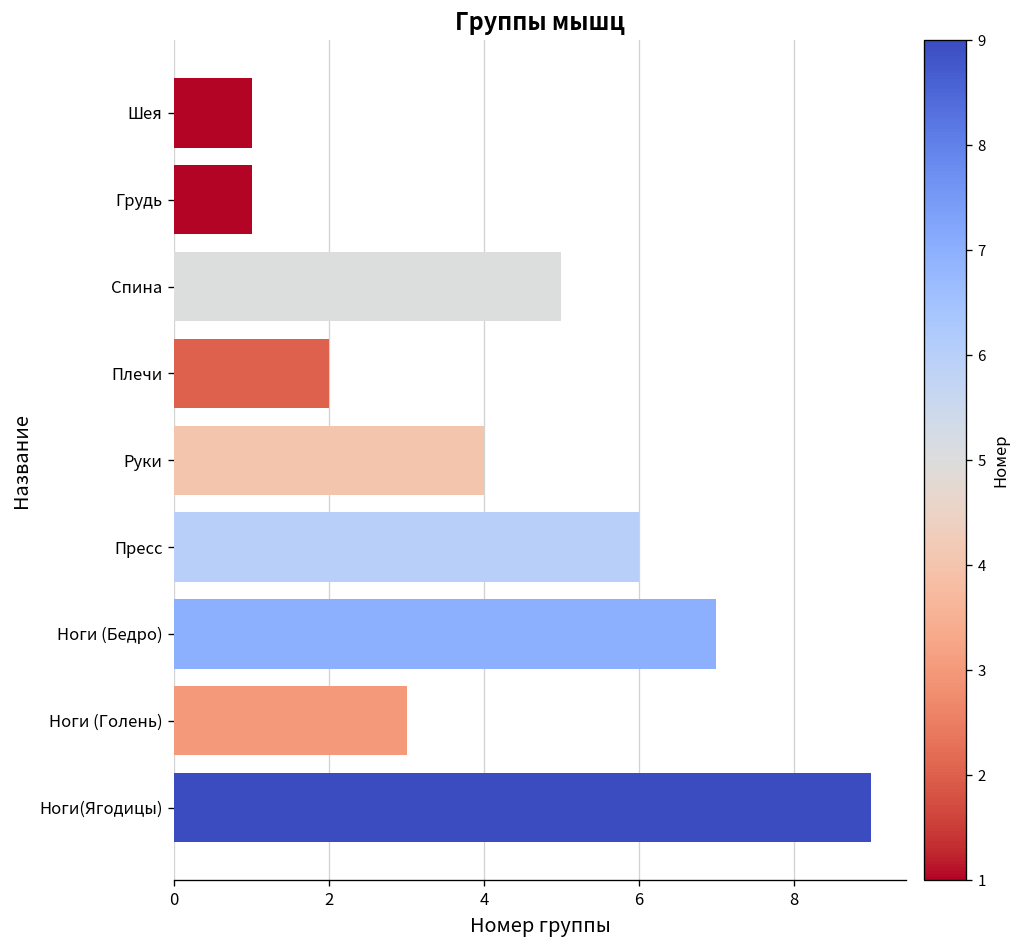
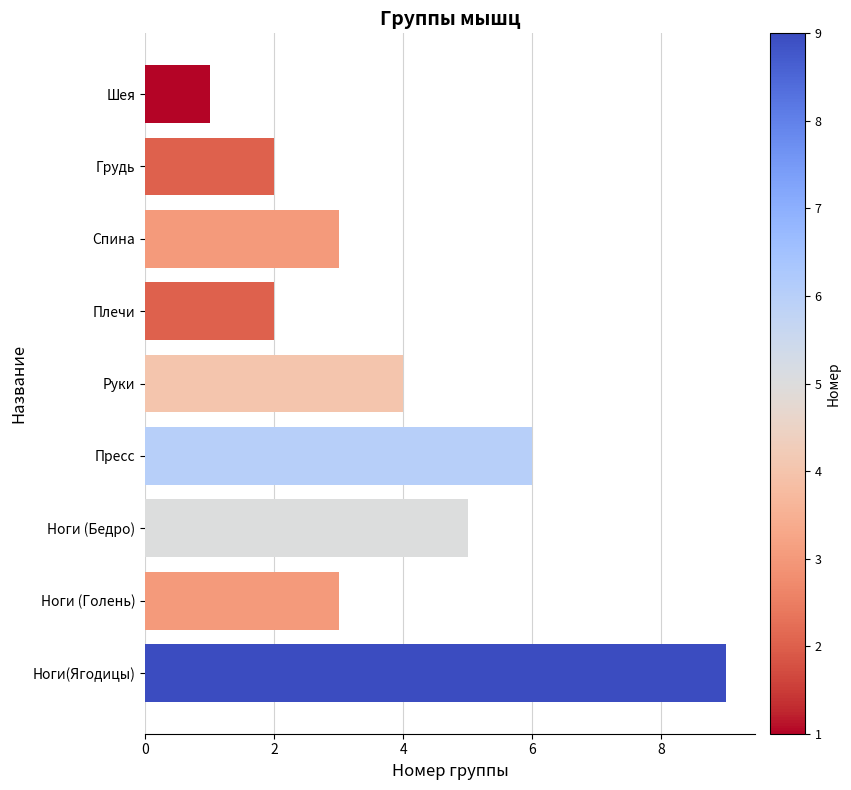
Грудь: 1 -> 2
Спина: 5 -> 3
Ноги (Бедро): 7 -> 5
